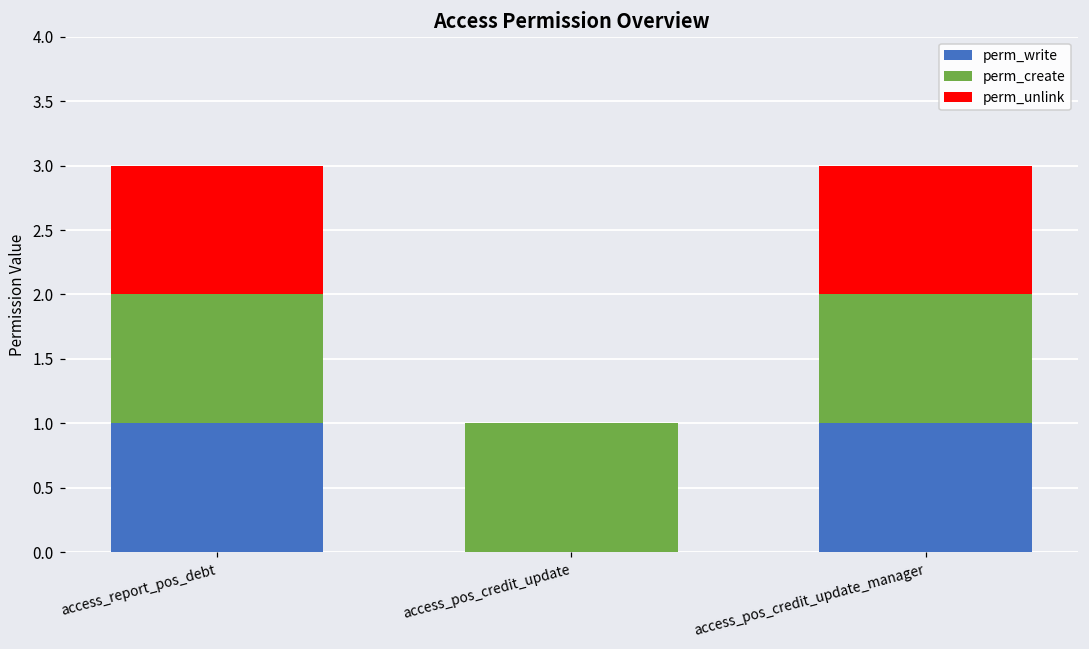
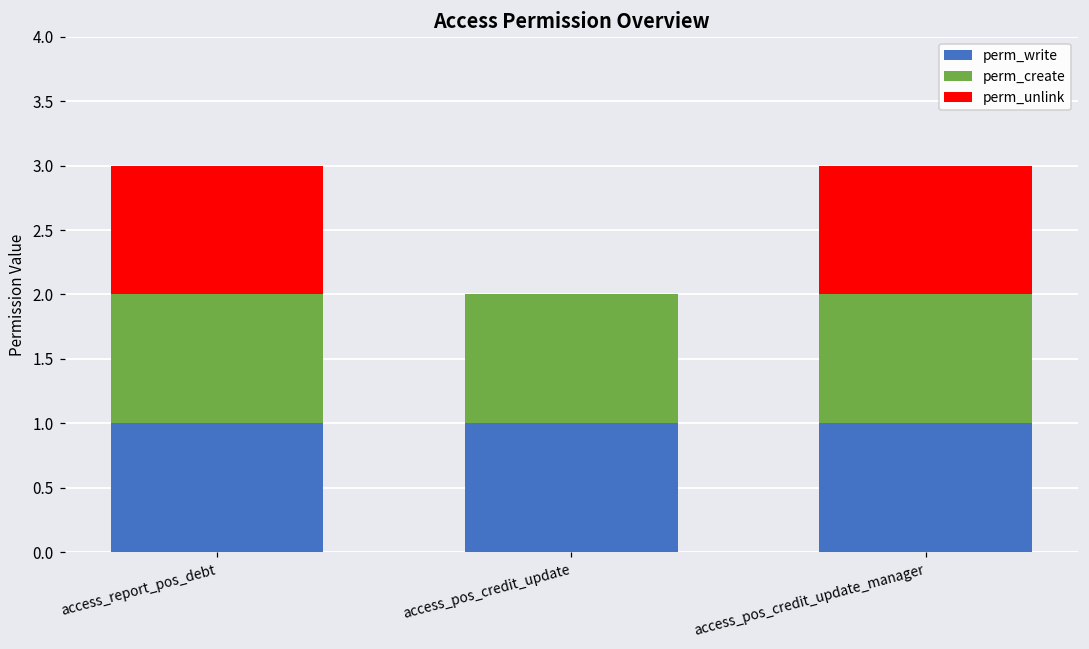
perm_write, access_pos_credit_update: 0 -> 1
